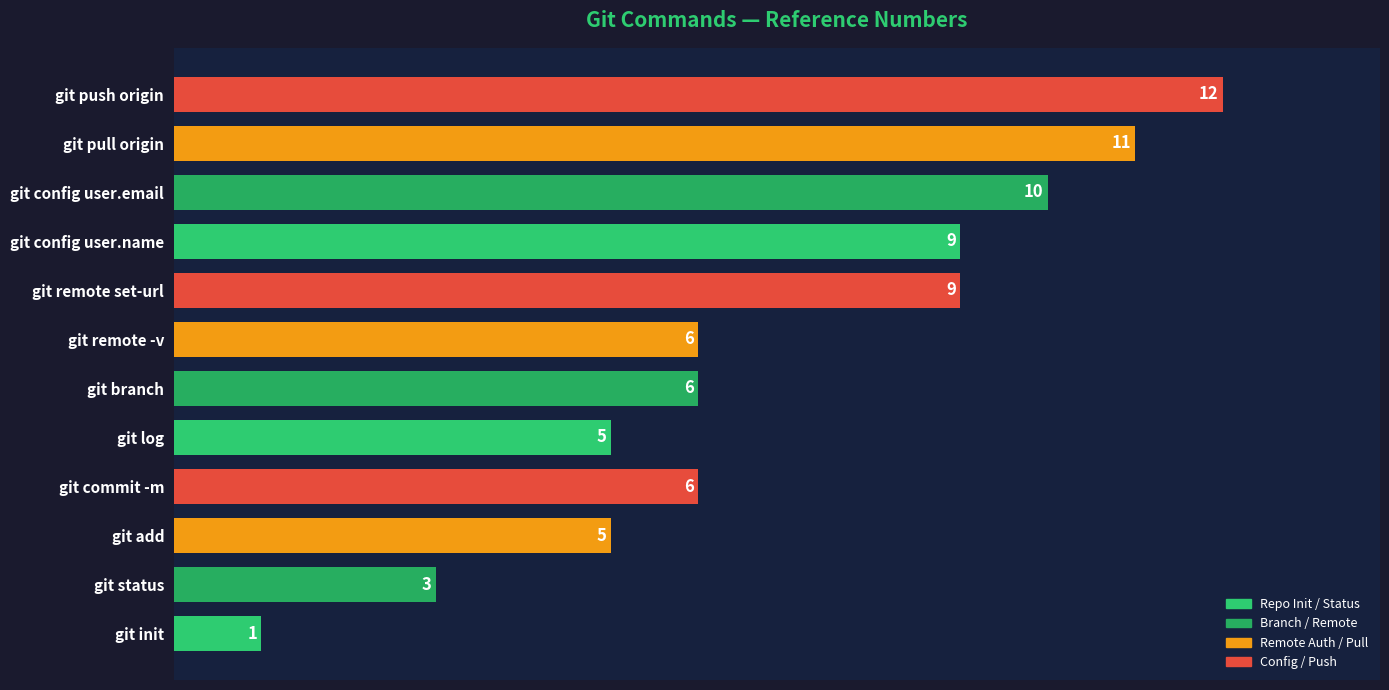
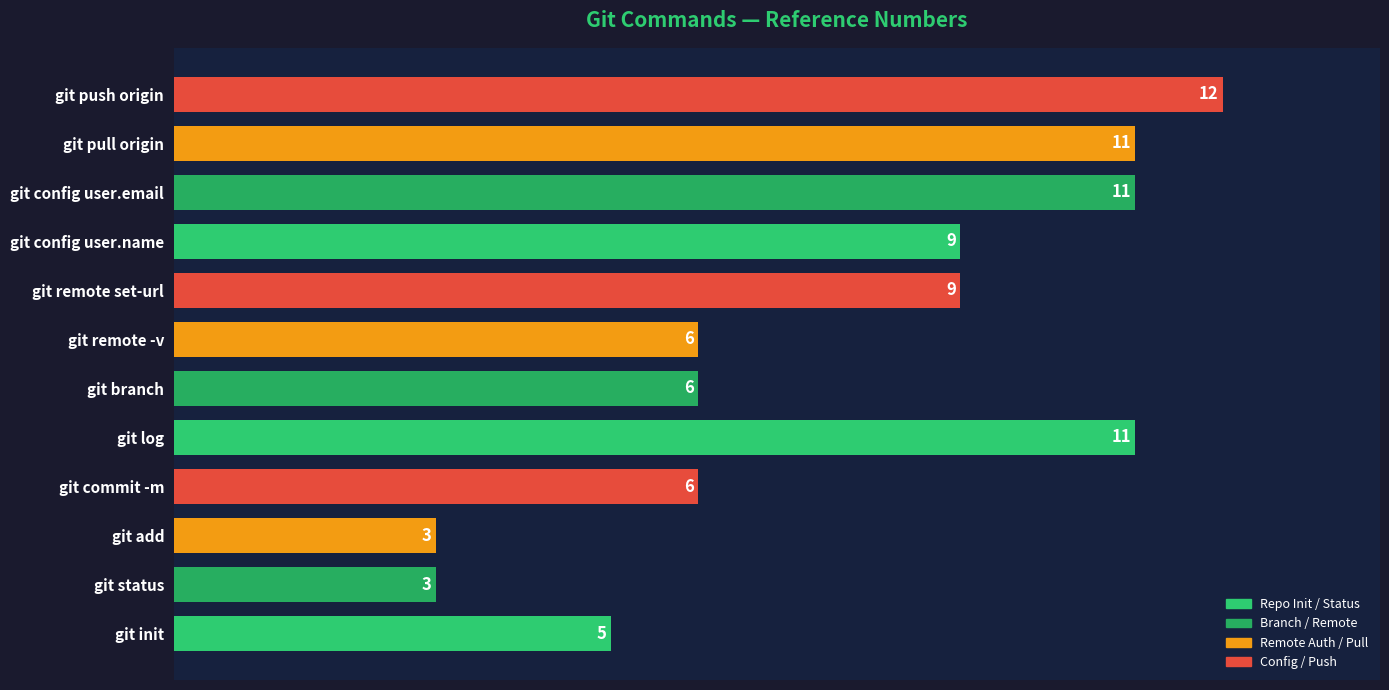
git config user.email: 10 -> 11
git log: 5 -> 11
git add: 5 -> 3
git init: 1 -> 5
